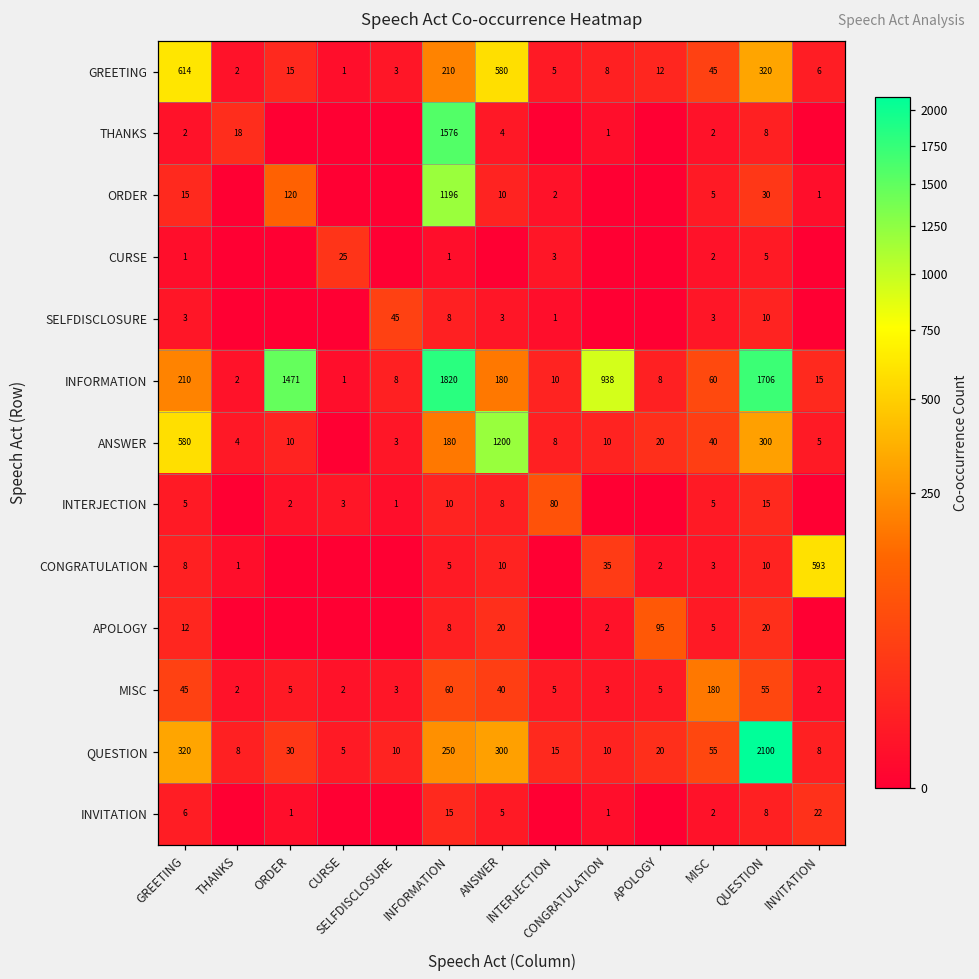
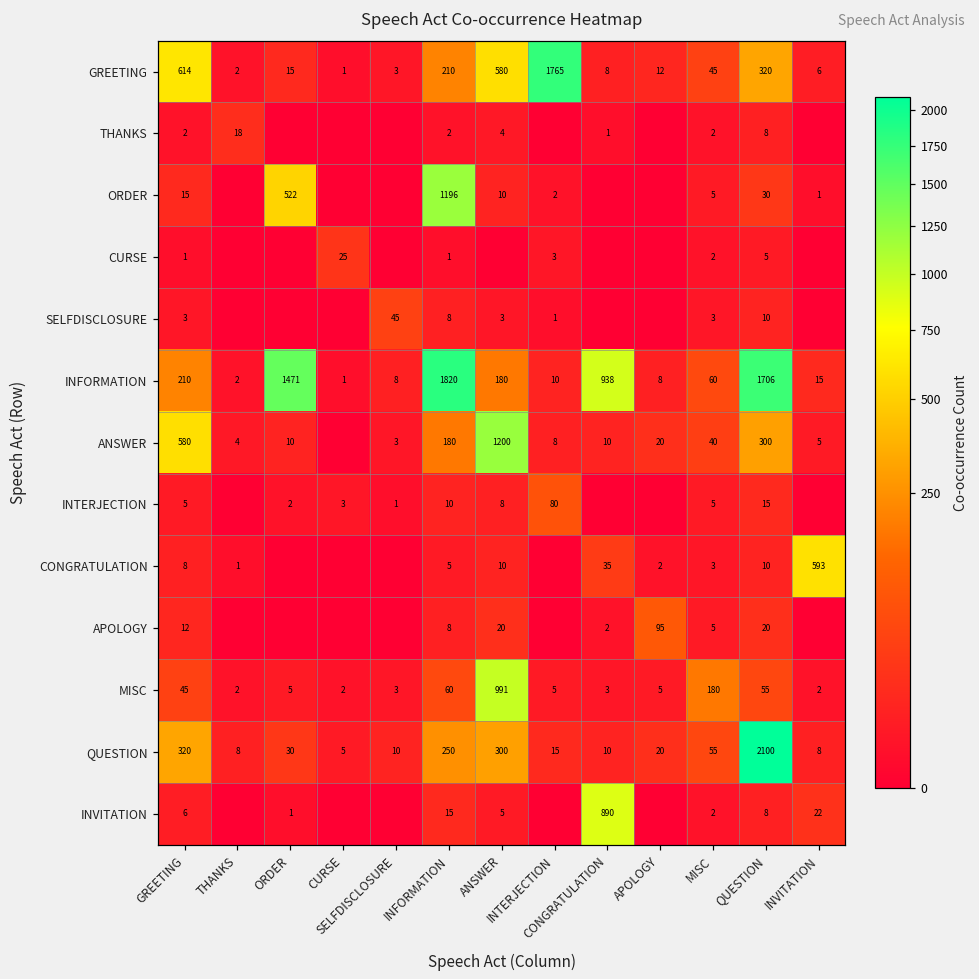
GREETING, INTERJECTION: 5 -> 1765
THANKS, INFORMATION: 1576 -> 2
ORDER, ORDER: 120 -> 522
MISC, ANSWER: 40 -> 991
INVITATION, CONGRATULATION: 1 -> 890
